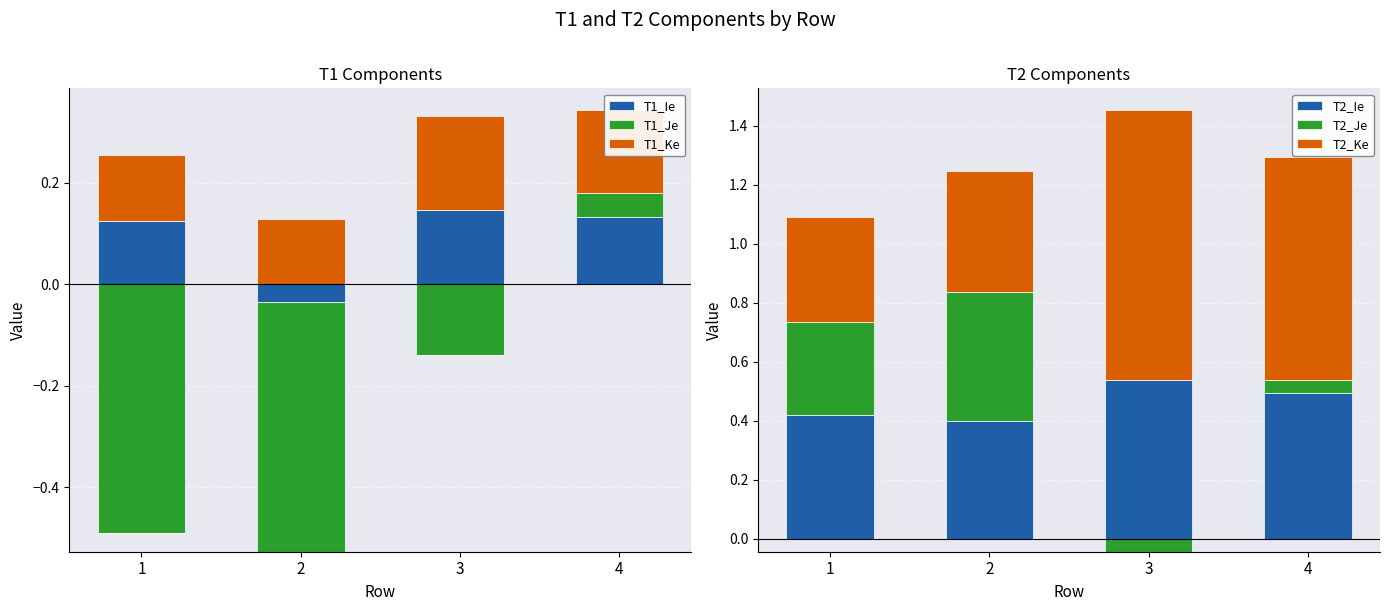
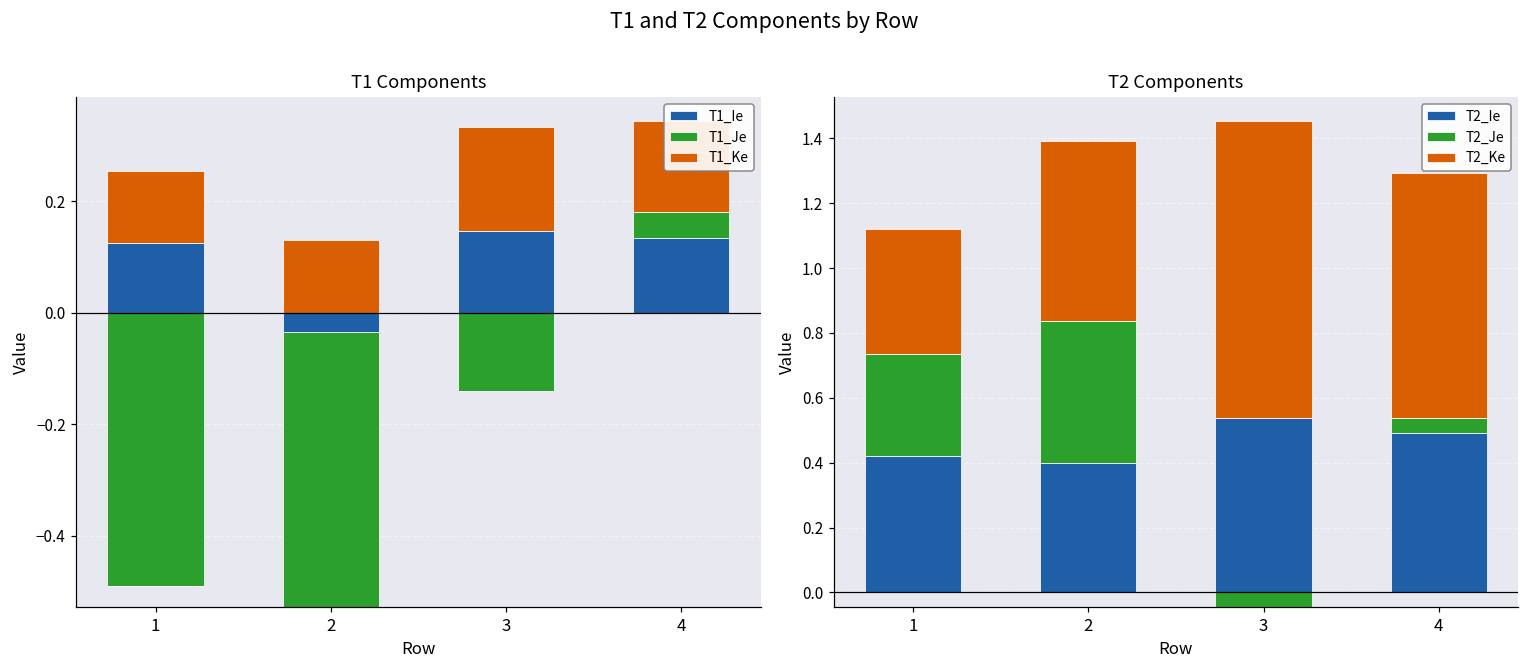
T2 Components, T2_Ke, 1: 0.35 -> 0.38
T2 Components, T2_Ke, 2: 0.41 -> 0.56
